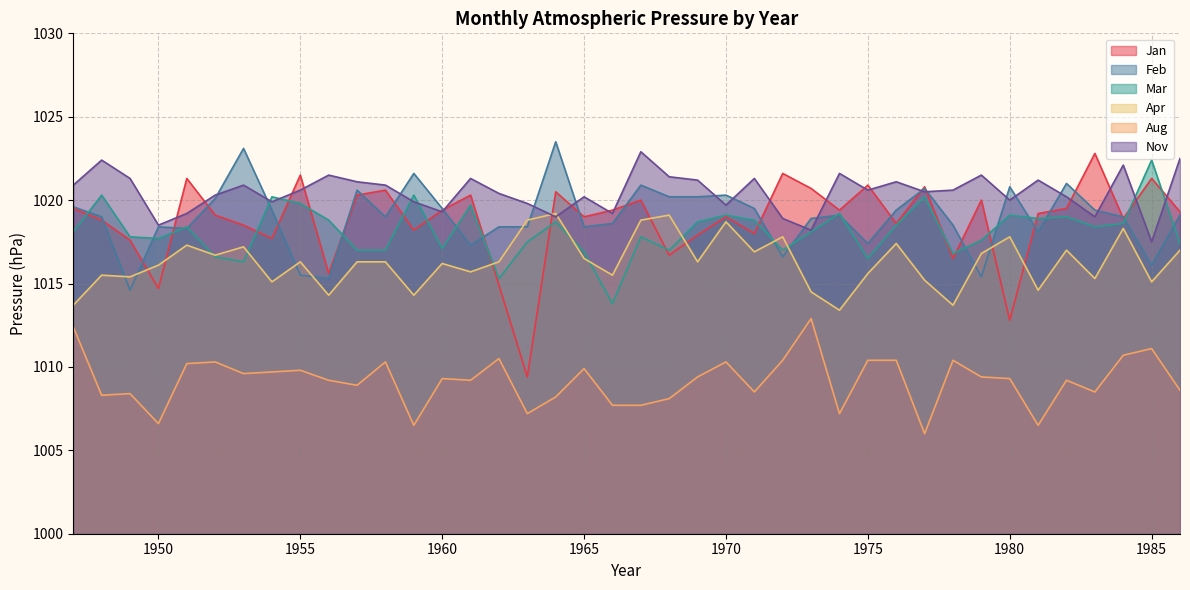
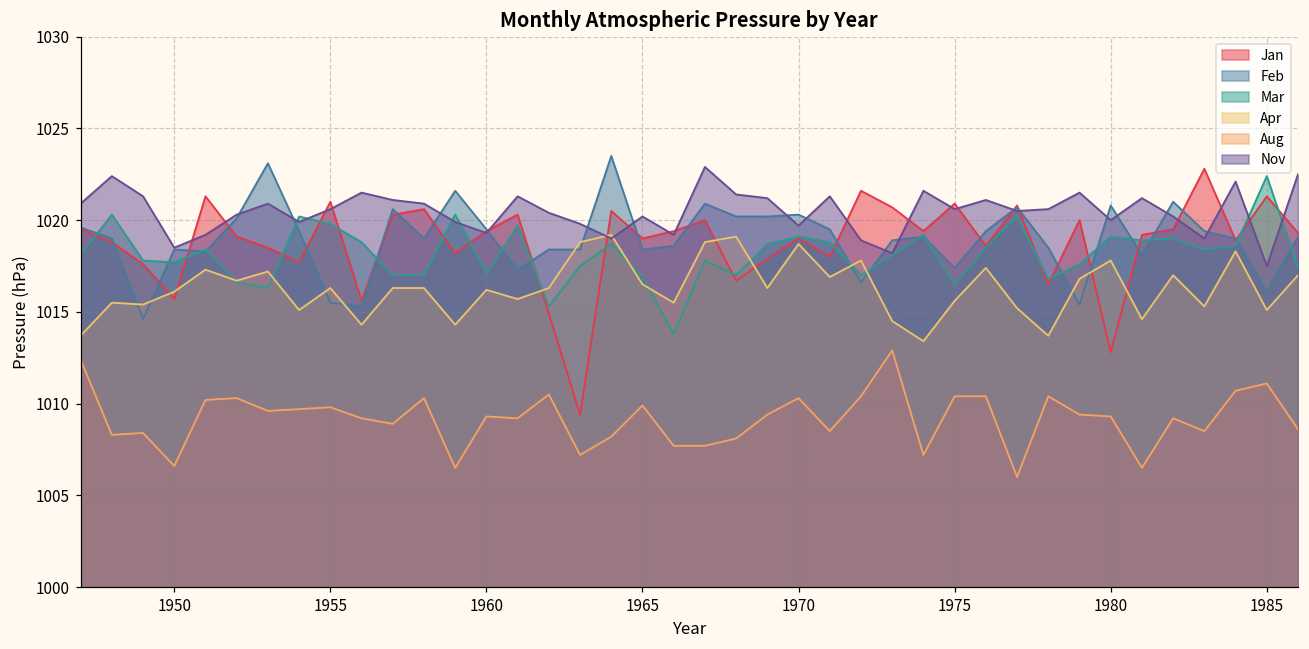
Jan, 1950: 1014.7 -> 1015.7
Jan, 1955: 1021.5 -> 1021.0
